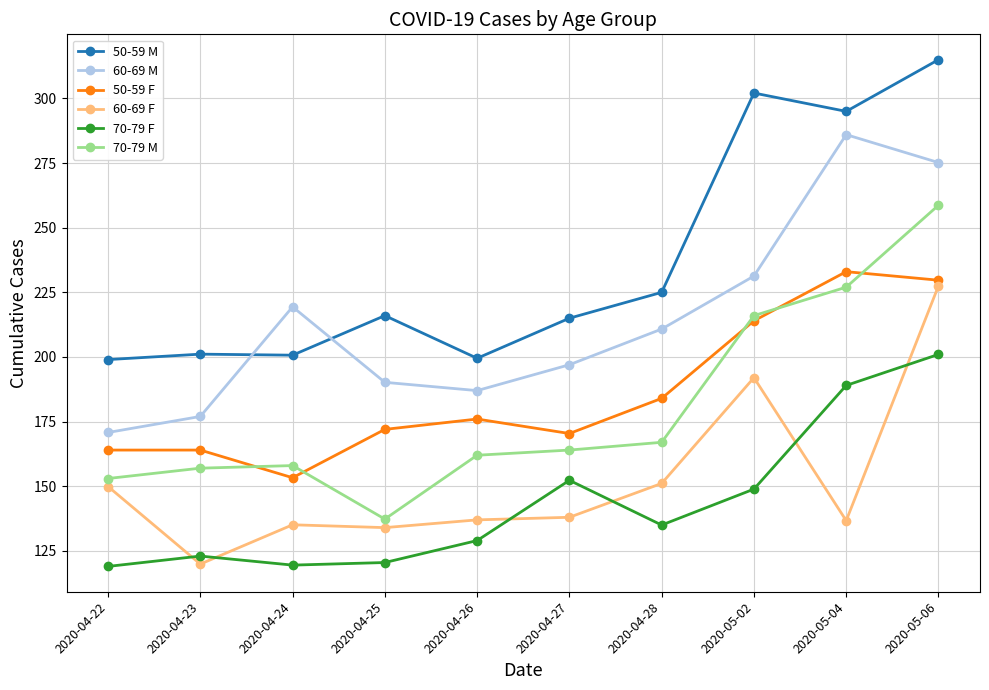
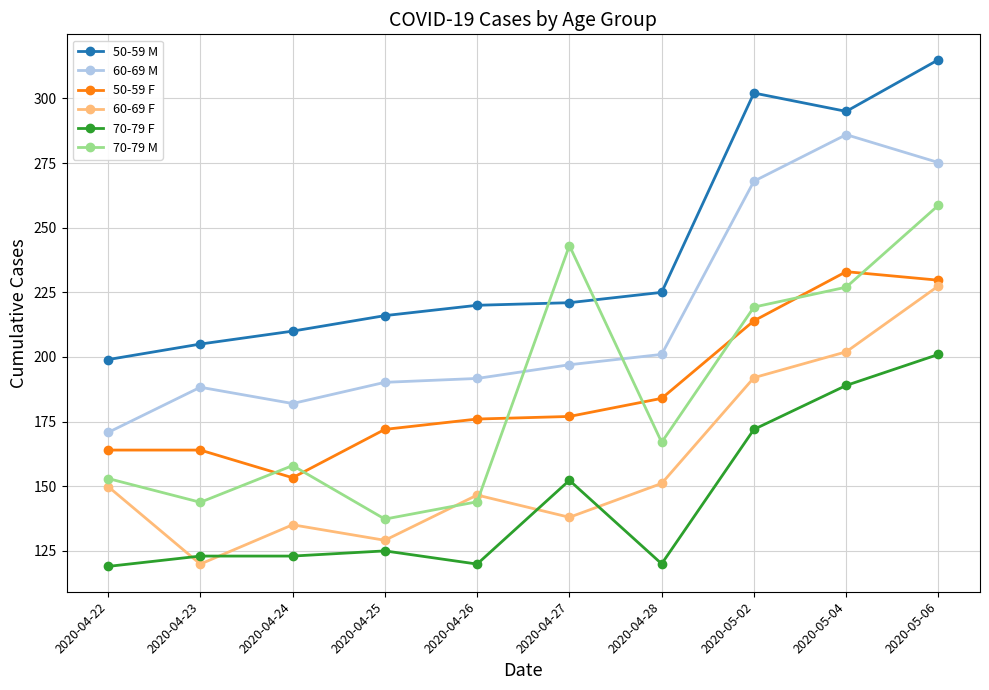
50-59 M, 2020-04-23: 201 -> 205
60-69 M, 2020-04-23: 177 -> 188
70-79 M, 2020-04-23: 157 -> 144
50-59 M, 2020-04-24: 201 -> 210
60-69 M, 2020-04-24: 219 -> 182
70-79 F, 2020-04-24: 120 -> 123
60-69 F, 2020-04-25: 134 -> 129
70-79 F, 2020-04-25: 121 -> 125
50-59 M, 2020-04-26: 200 -> 220
60-69 M, 2020-04-26: 187 -> 192
60-69 F, 2020-04-26: 137 -> 147
70-79 F, 2020-04-26: 129 -> 120
70-79 M, 2020-04-26: 162 -> 144
50-59 M, 2020-04-27: 215 -> 221
50-59 F, 2020-04-27: 170 -> 177
70-79 M, 2020-04-27: 164 -> 243
60-69 M, 2020-04-28: 211 -> 201
70-79 F, 2020-04-28: 135 -> 120
60-69 M, 2020-05-02: 231 -> 268
70-79 F, 2020-05-02: 149 -> 172
70-79 M, 2020-05-02: 216 -> 219
60-69 F, 2020-05-04: 137 -> 202
